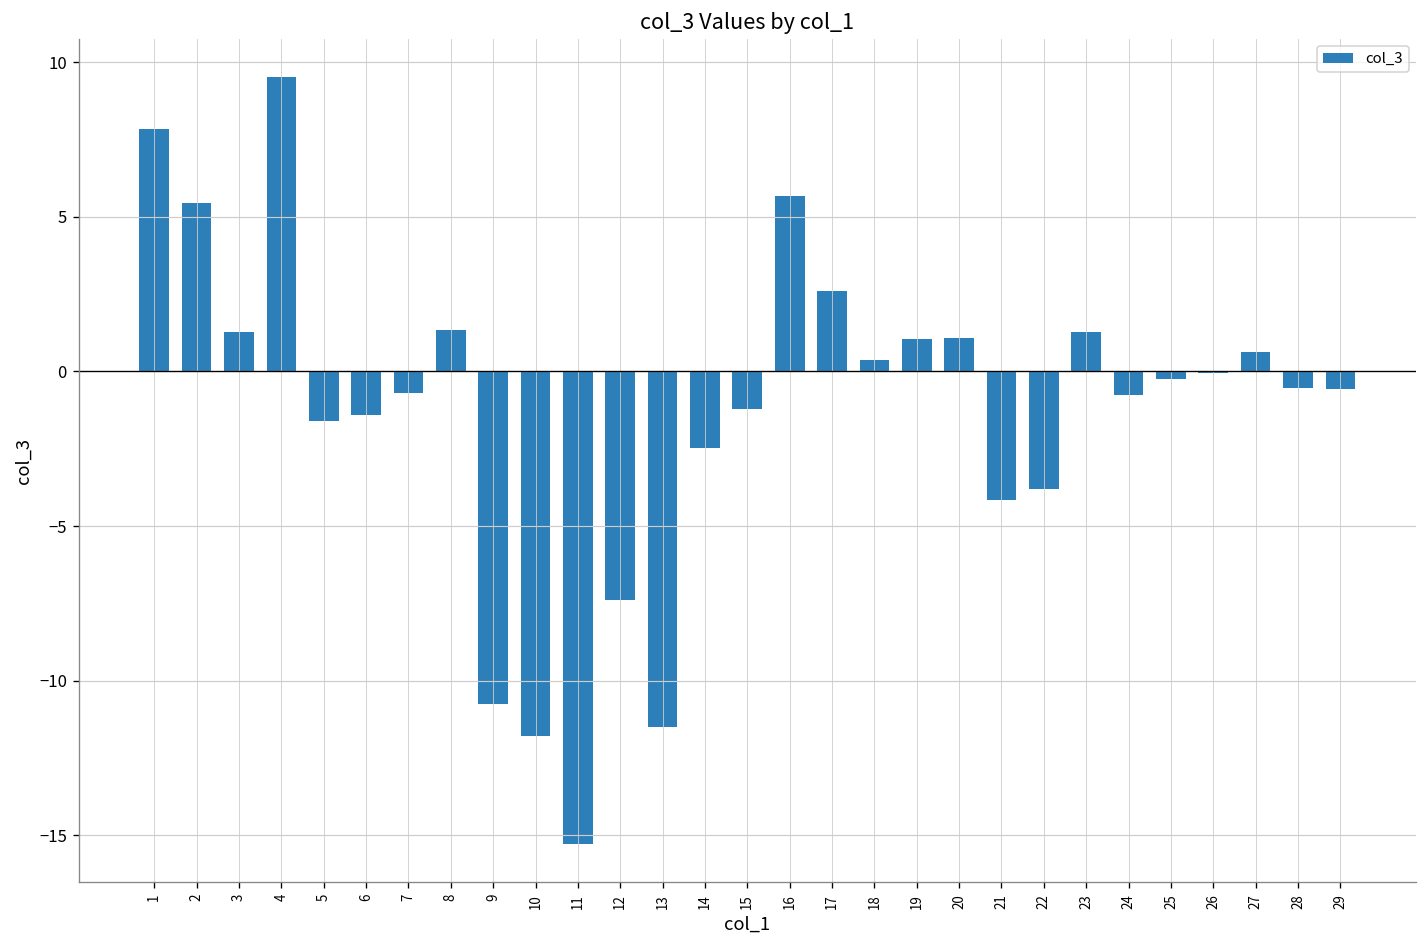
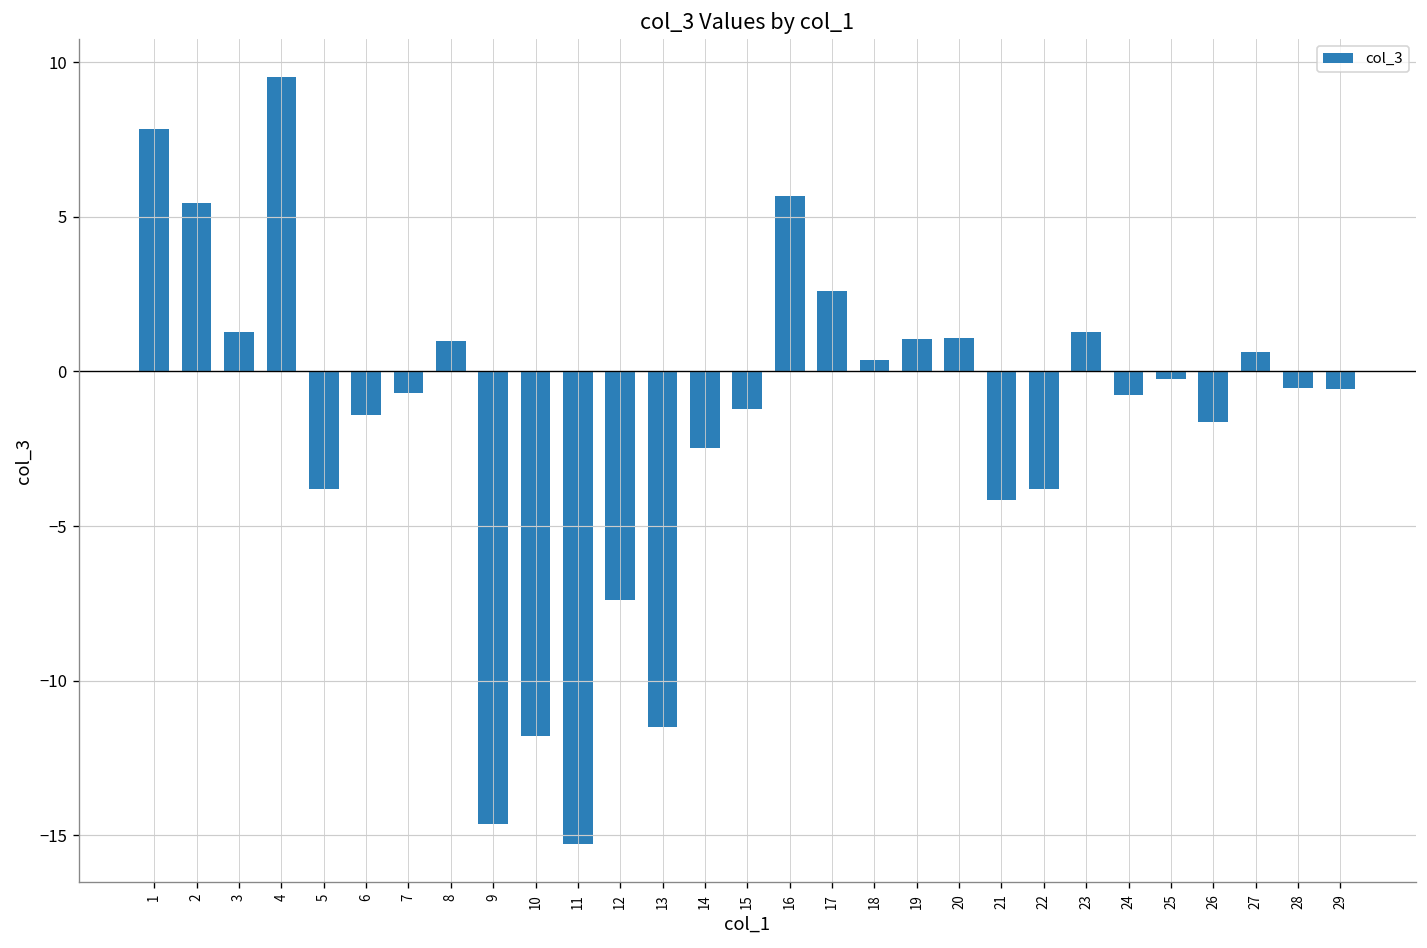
5: -1.6 -> -3.8
8: 1.3 -> 1.0
9: -10.8 -> -14.6
26: -0.1 -> -1.6
